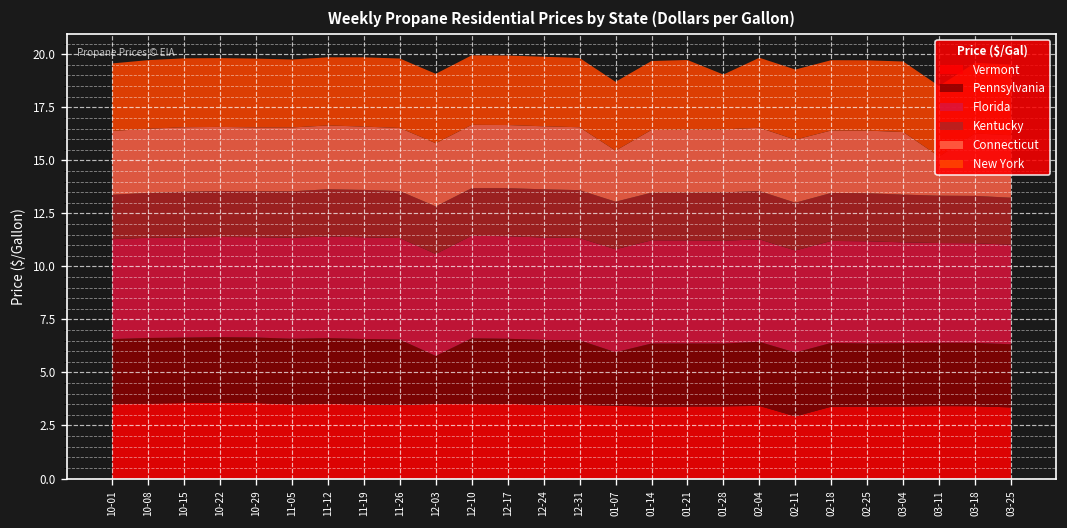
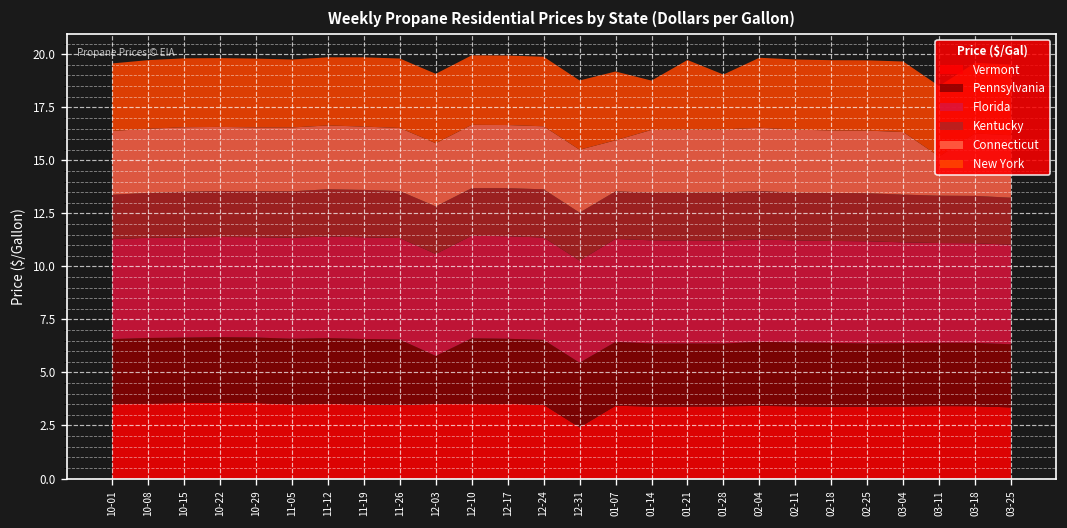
Vermont, 12-31: 3.5 -> 2.4
Pennsylvania, 01-07: 2.5 -> 3.0
New York, 01-14: 3.2 -> 2.3
Vermont, 02-11: 2.9 -> 3.4
